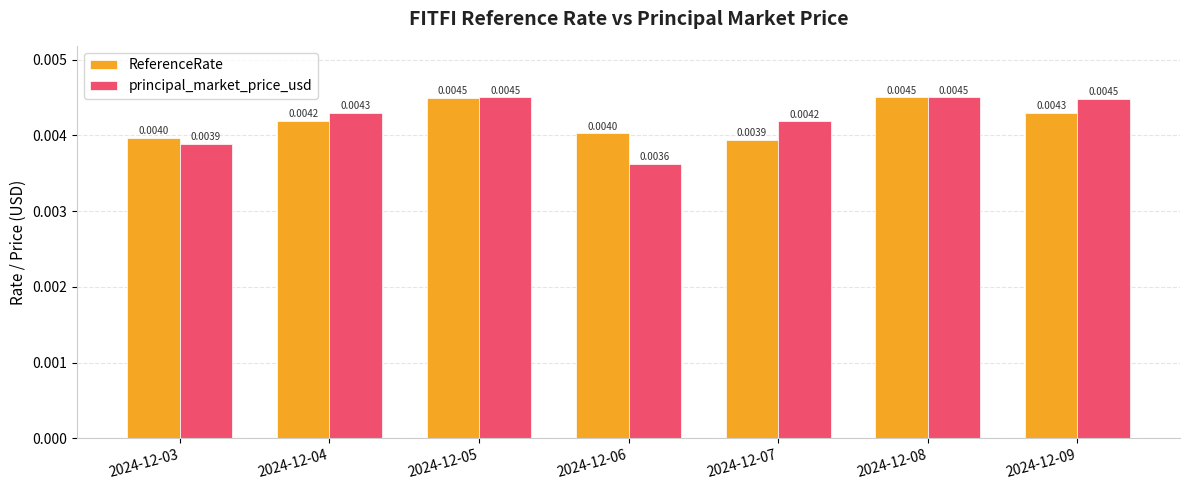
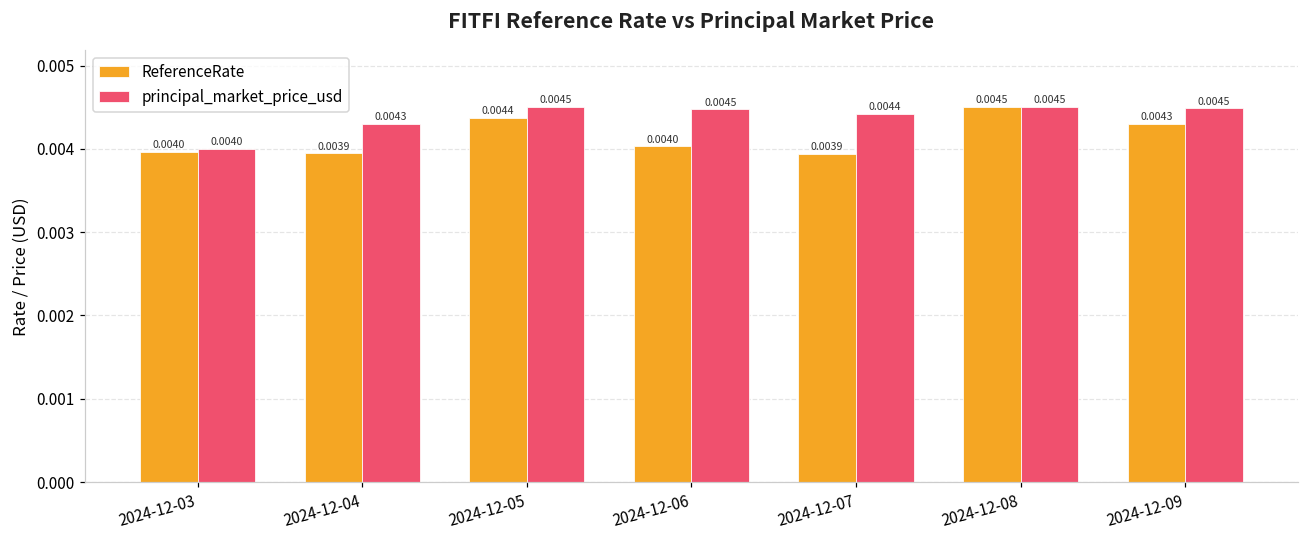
principal_market_price_usd, 2024-12-03: 0.0039 -> 0.0040
ReferenceRate, 2024-12-04: 0.0042 -> 0.0039
ReferenceRate, 2024-12-05: 0.0045 -> 0.0044
principal_market_price_usd, 2024-12-06: 0.0036 -> 0.0045
principal_market_price_usd, 2024-12-07: 0.0042 -> 0.0044
